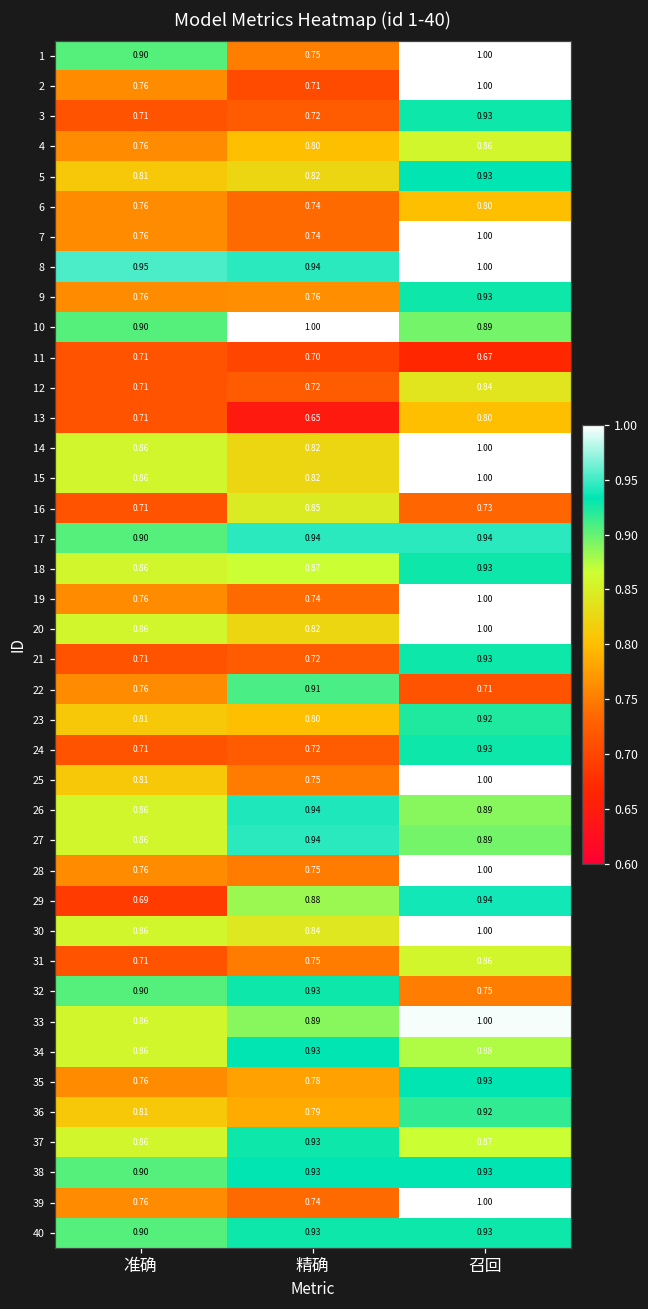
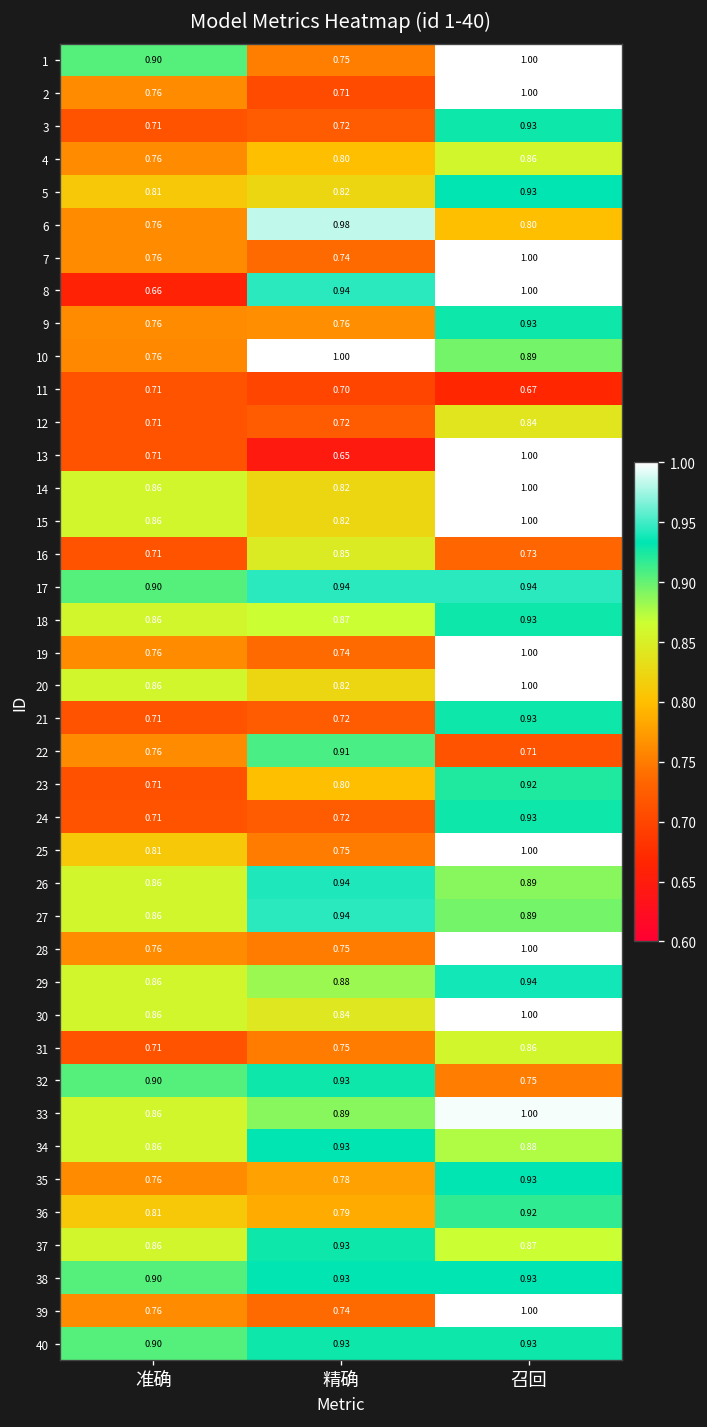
6, 精确: 0.74 -> 0.98
8, 准确: 0.95 -> 0.66
10, 准确: 0.90 -> 0.76
13, 召回: 0.80 -> 1.00
23, 准确: 0.81 -> 0.71
29, 准确: 0.69 -> 0.86
